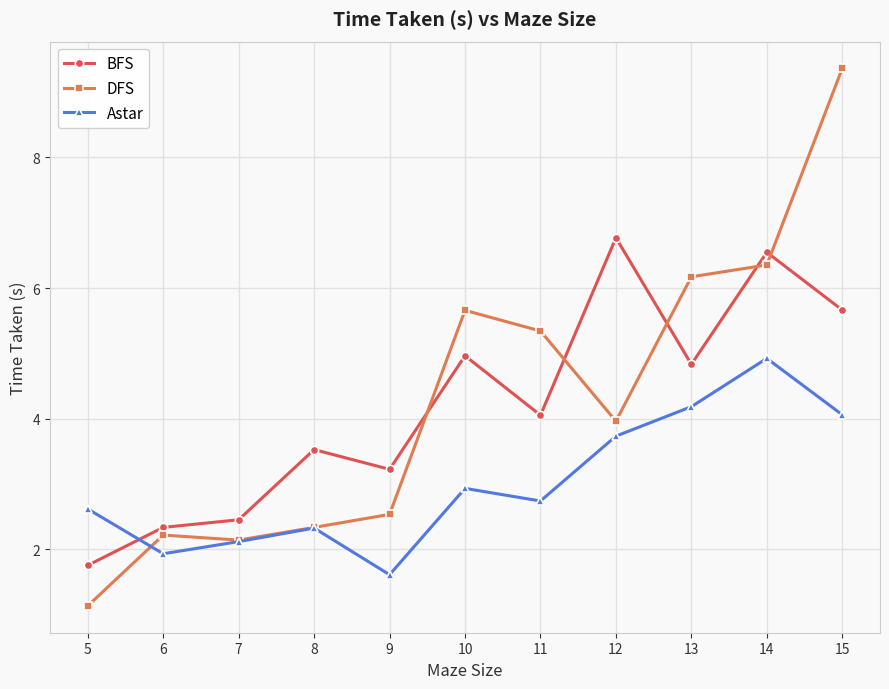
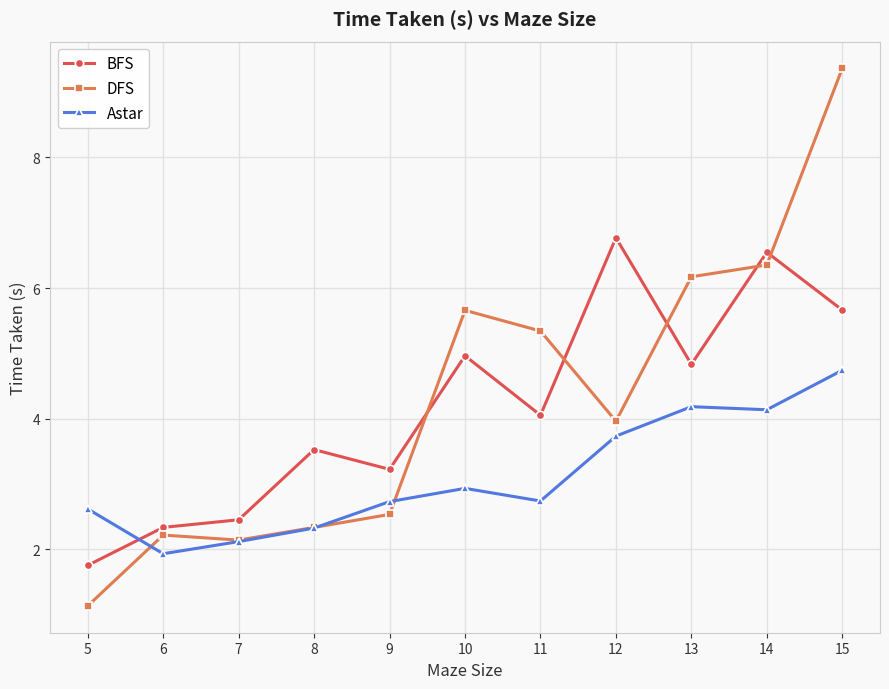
Astar, 9: 1.6 -> 2.7
Astar, 14: 4.9 -> 4.1
Astar, 15: 4.1 -> 4.7
